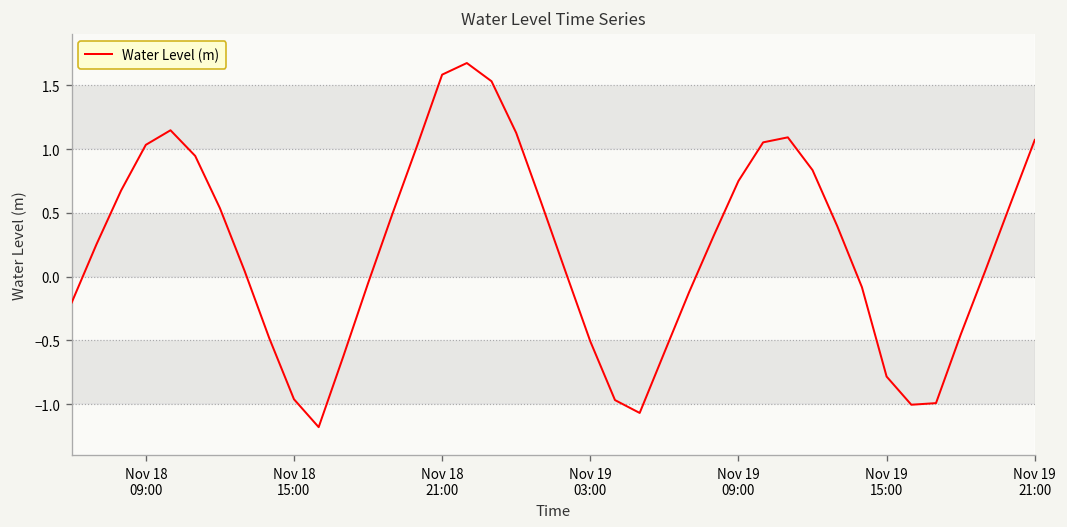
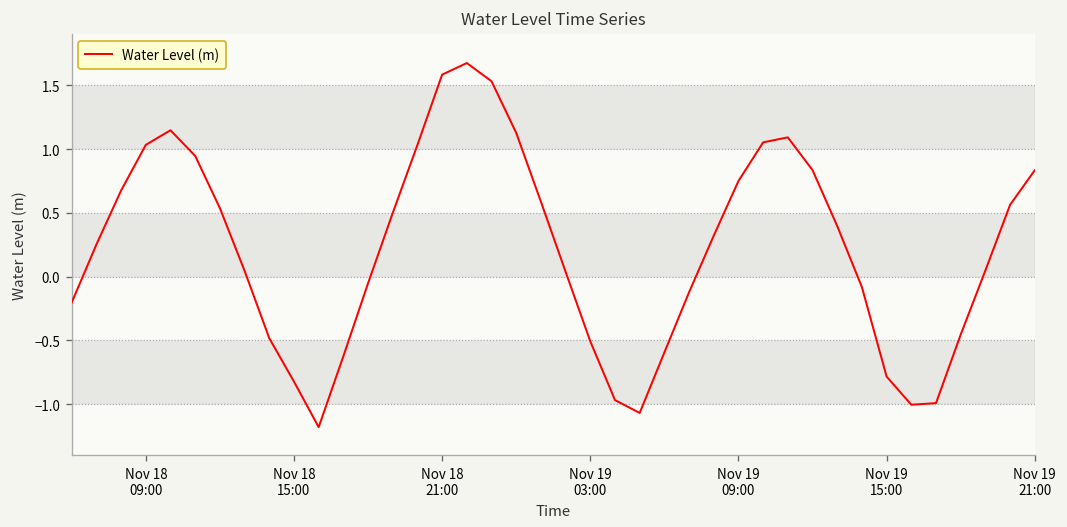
Nov 18 15:00: -0.96 -> -0.82
Nov 19 21:00: 1.07 -> 0.83
